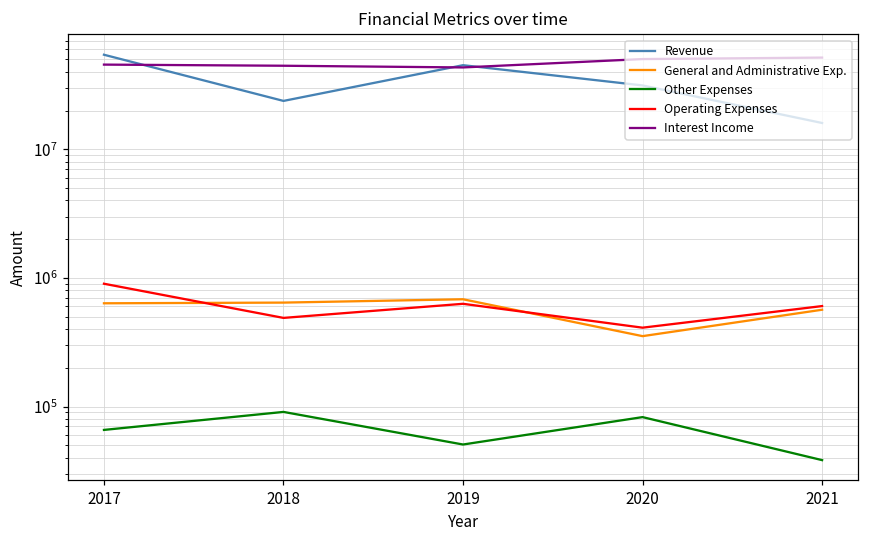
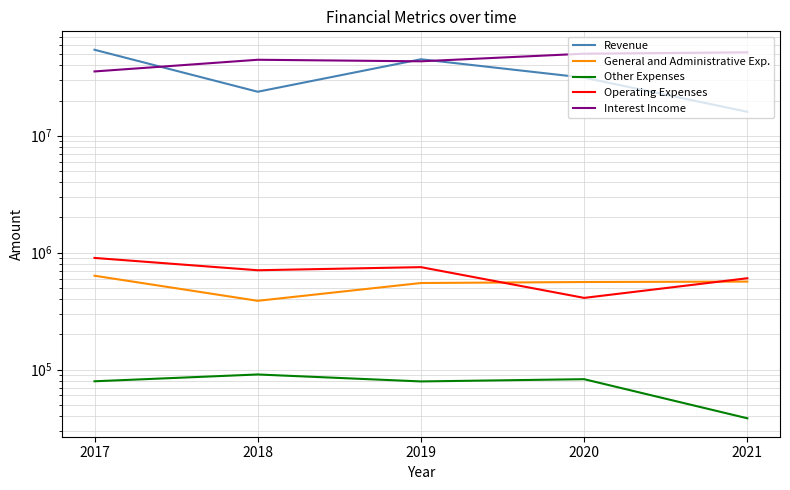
Other Expenses, 2017: 70000 -> 80000
Interest Income, 2017: 46000000 -> 35000000
General and Administrative Exp., 2018: 600000 -> 390000
Operating Expenses, 2018: 490000 -> 700000
General and Administrative Exp., 2019: 700000 -> 500000
Other Expenses, 2019: 51000 -> 80000
Operating Expenses, 2019: 600000 -> 800000
General and Administrative Exp., 2020: 350000 -> 600000
